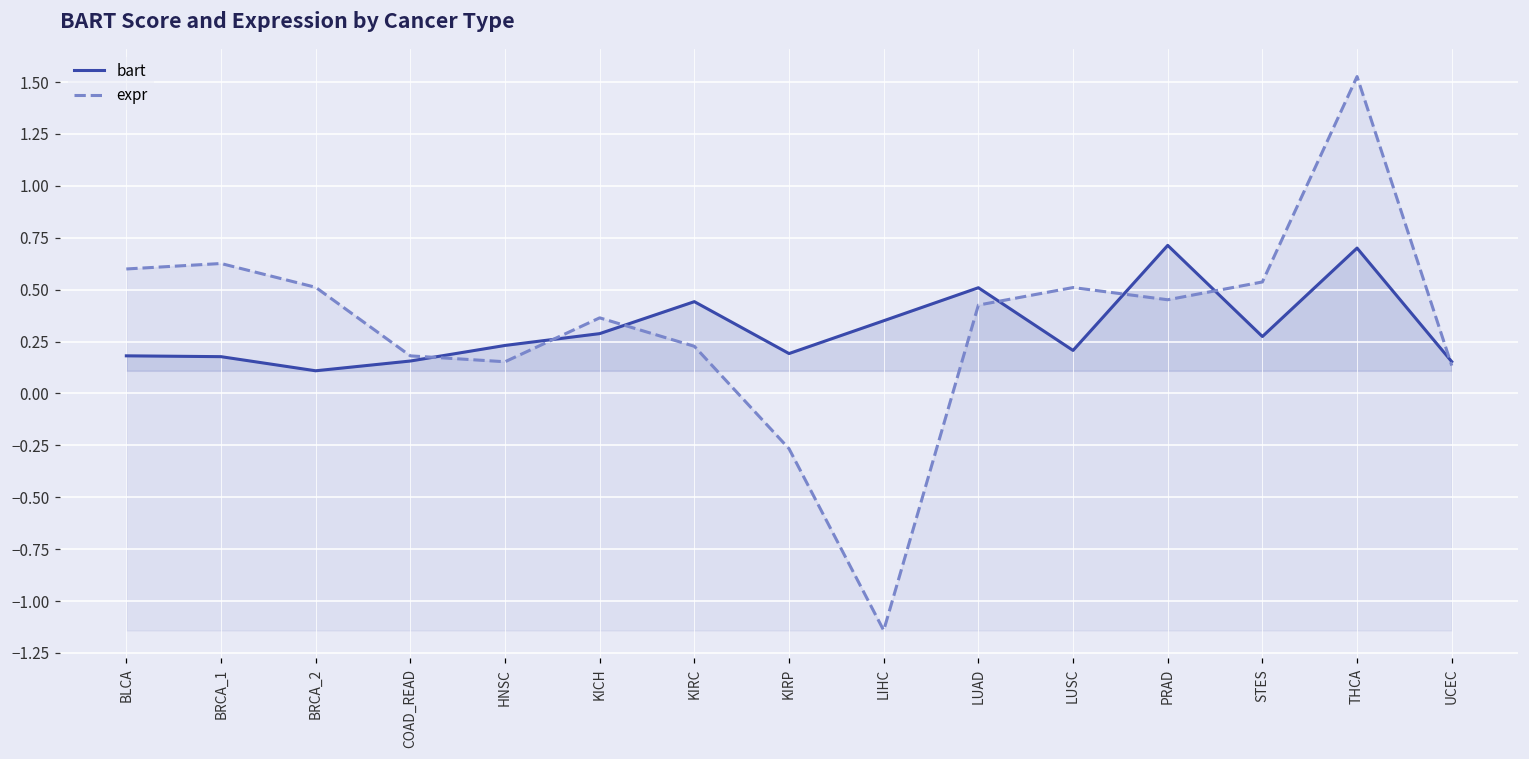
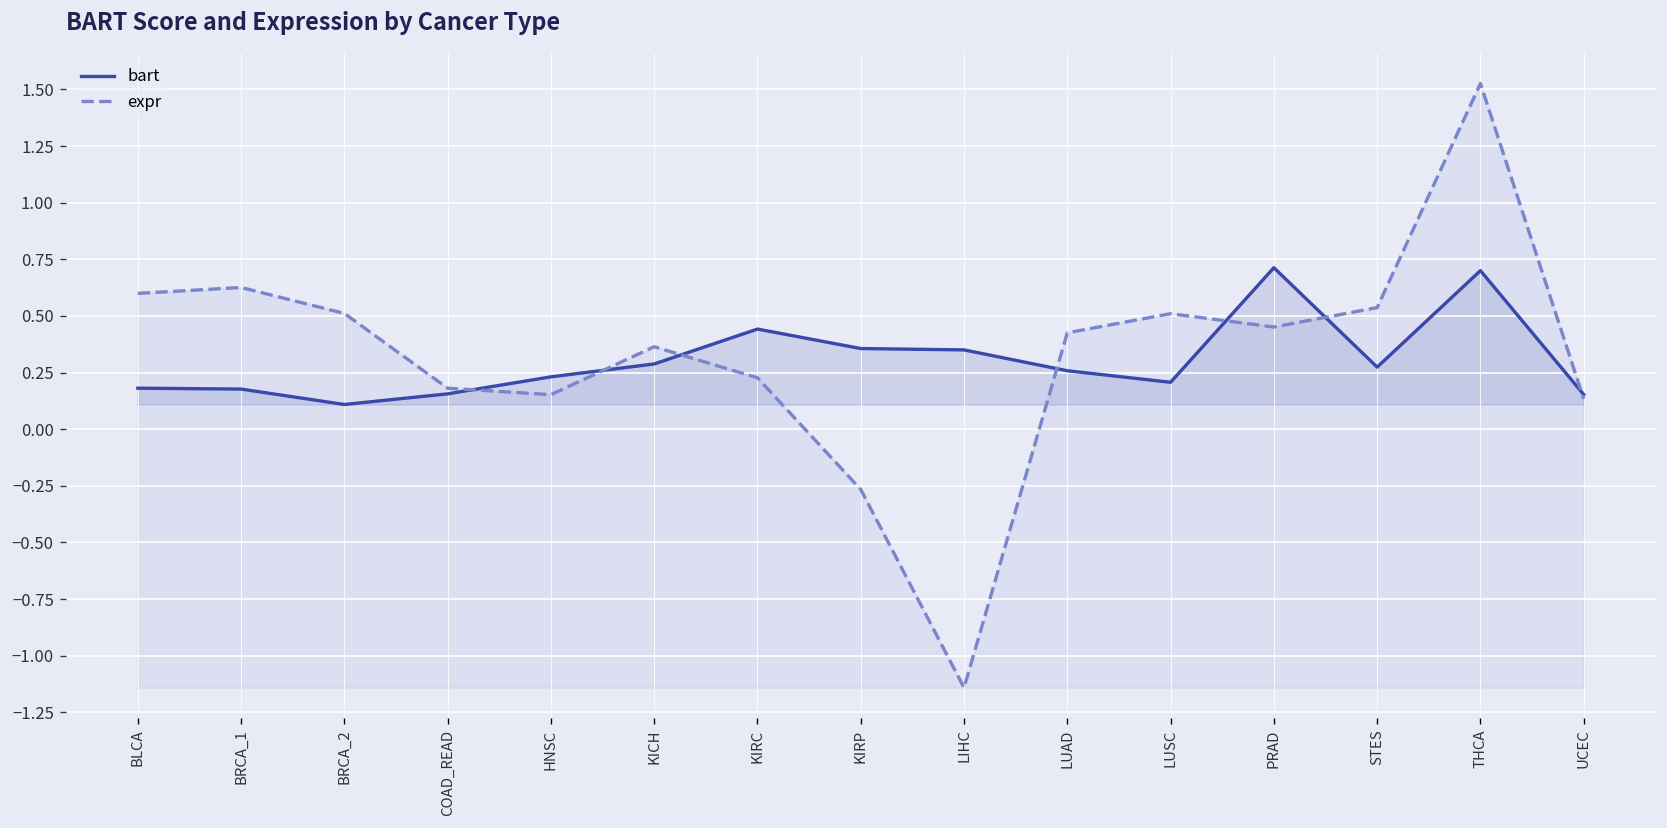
bart, KIRP: 0.19 -> 0.36
bart, LUAD: 0.51 -> 0.26
